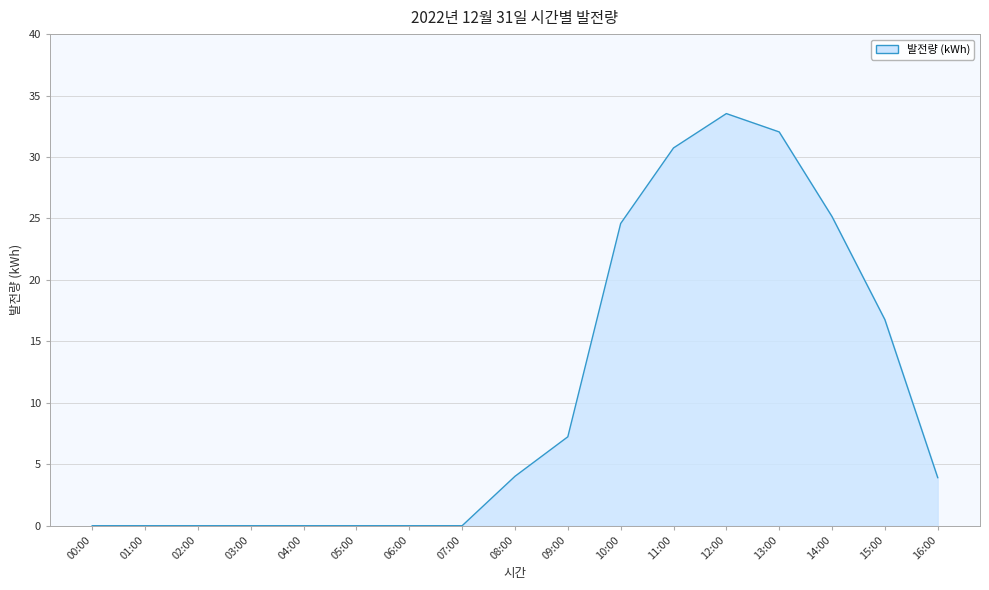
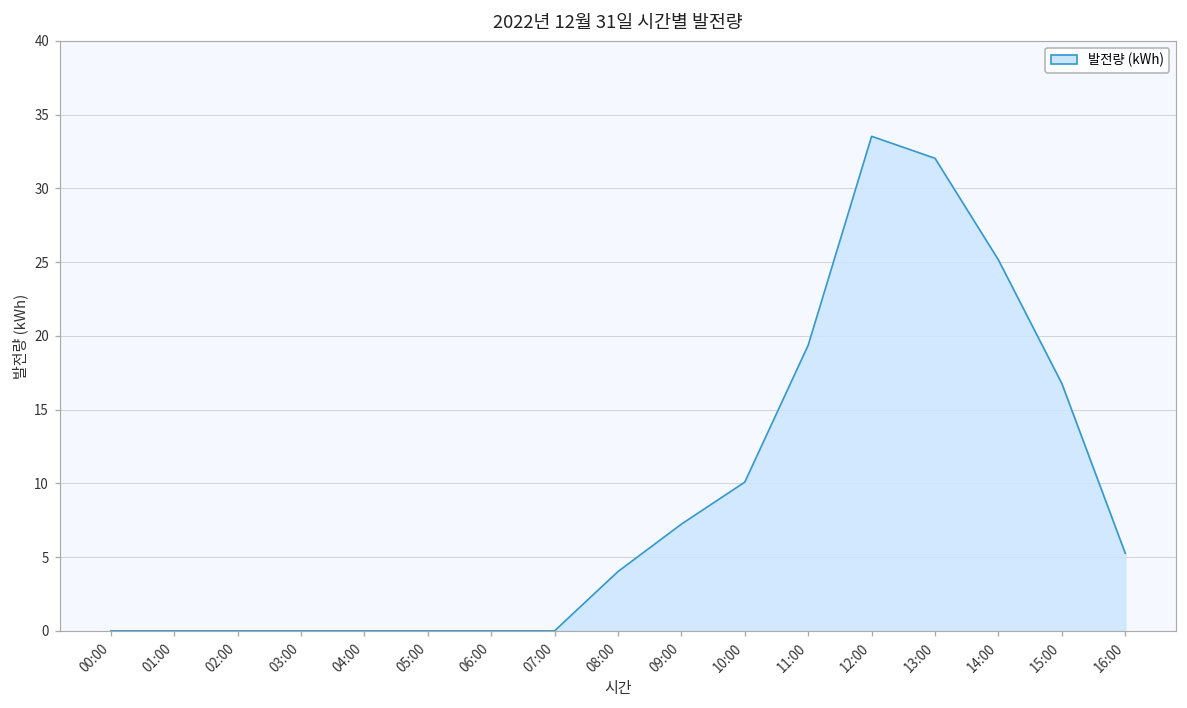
10:00: 24.6 -> 10.1
11:00: 30.7 -> 19.4
16:00: 3.9 -> 5.3
